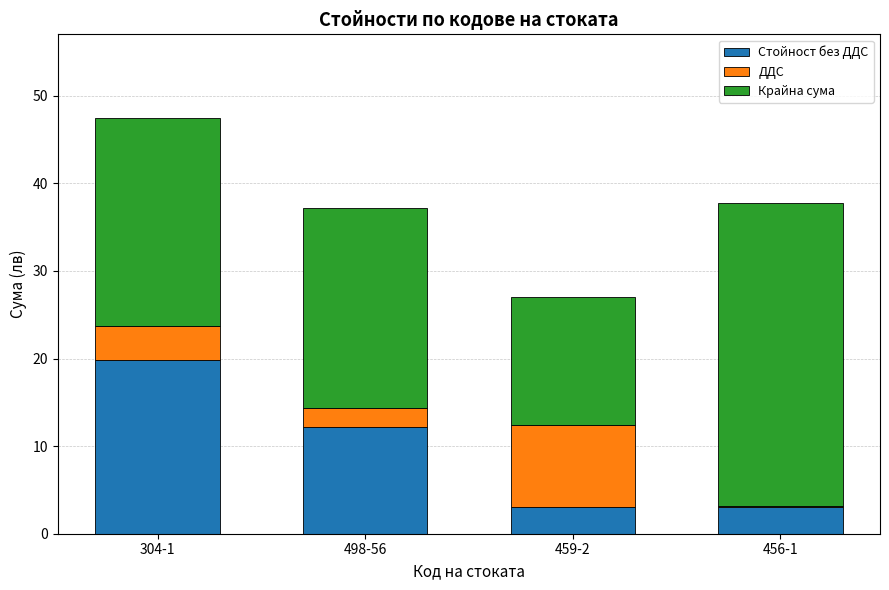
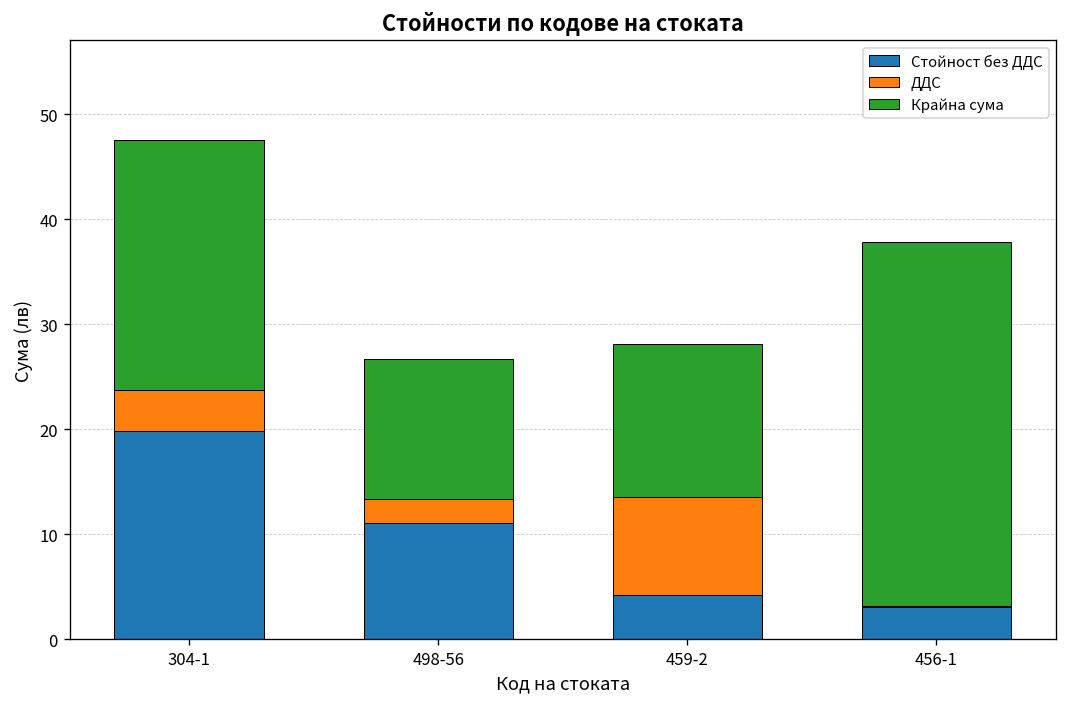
Стойност без ДДС, 498-56: 12 -> 11
Крайна сума, 498-56: 23 -> 13
Стойност без ДДС, 459-2: 3 -> 4
